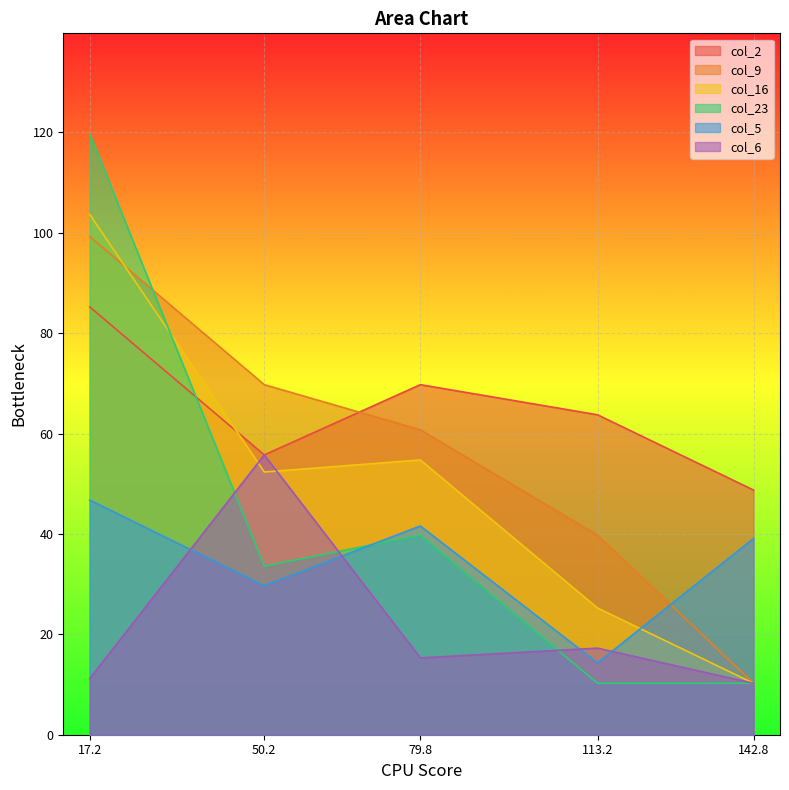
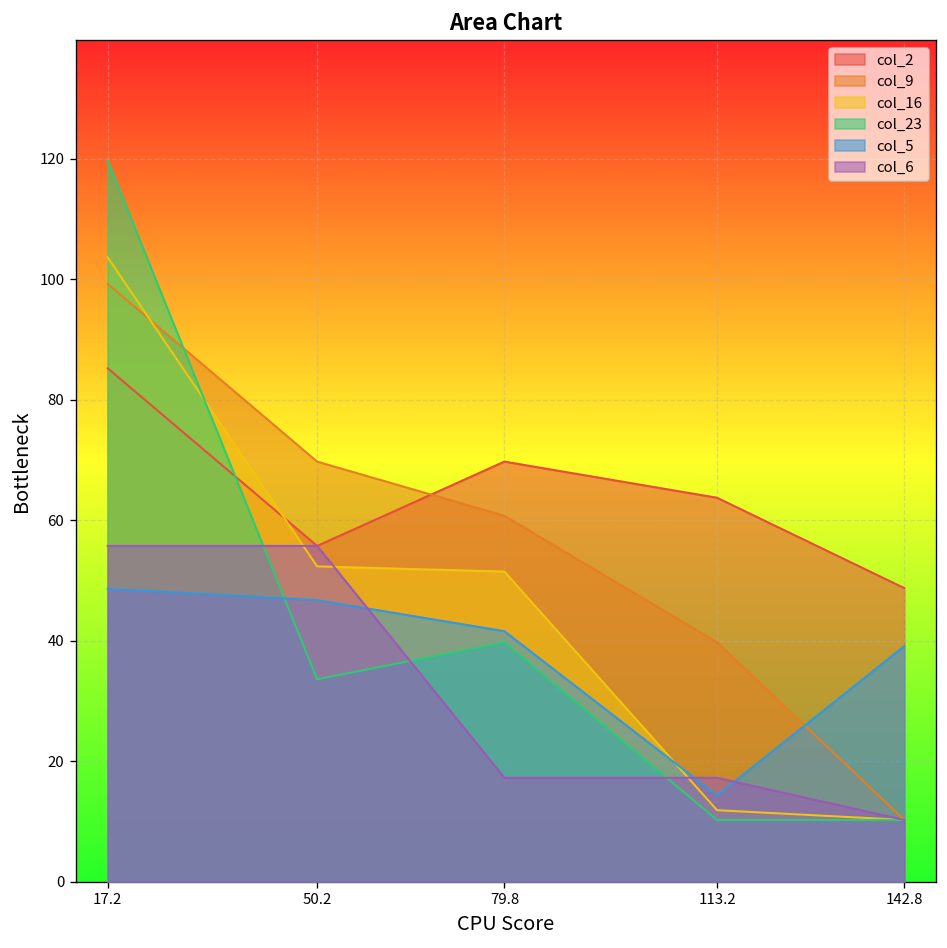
col_5, 17.2: 47 -> 49
col_6, 17.2: 11 -> 56
col_5, 50.2: 30 -> 47
col_16, 79.8: 55 -> 51
col_6, 79.8: 15 -> 17
col_16, 113.2: 25 -> 12
